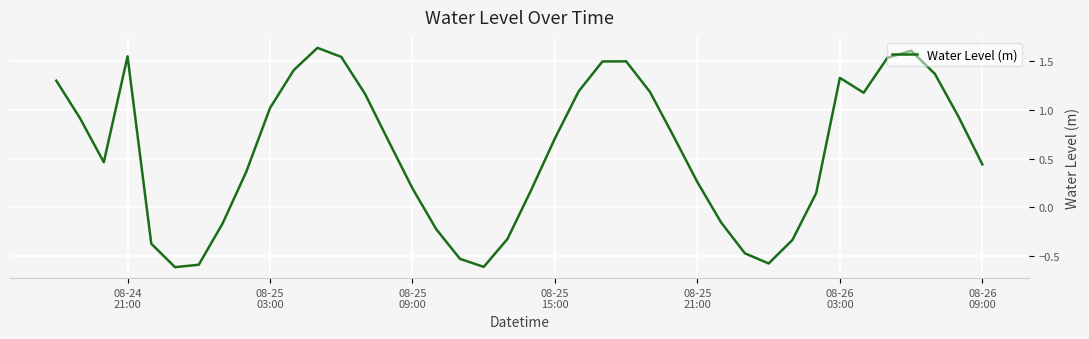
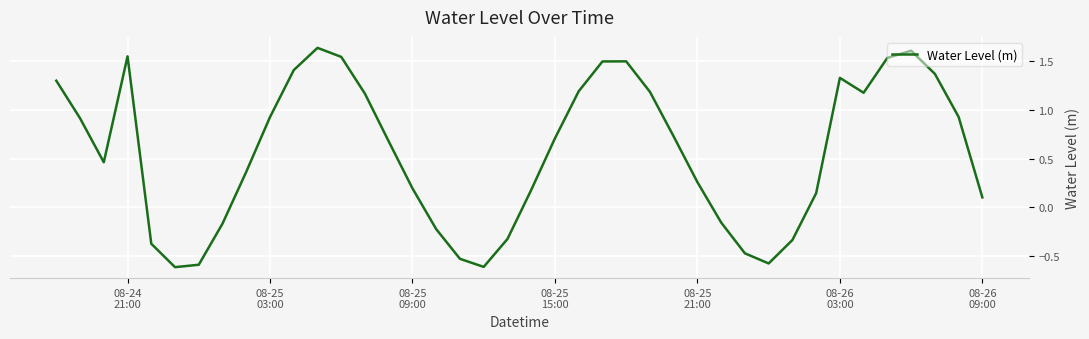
08-25 03:00: 1.0 -> 0.9
08-26 09:00: 0.4 -> 0.1
